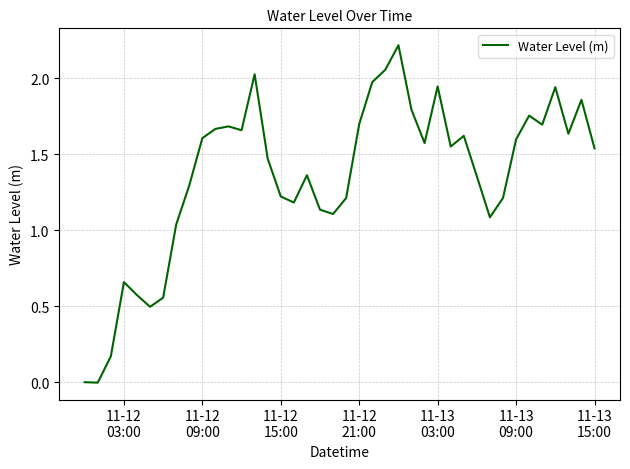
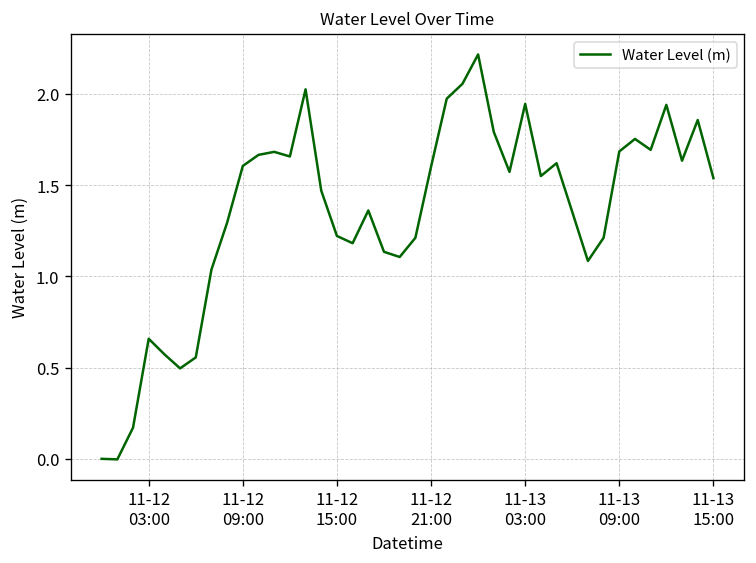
11-12 21:00: 1.70 -> 1.60
11-13 09:00: 1.60 -> 1.68
